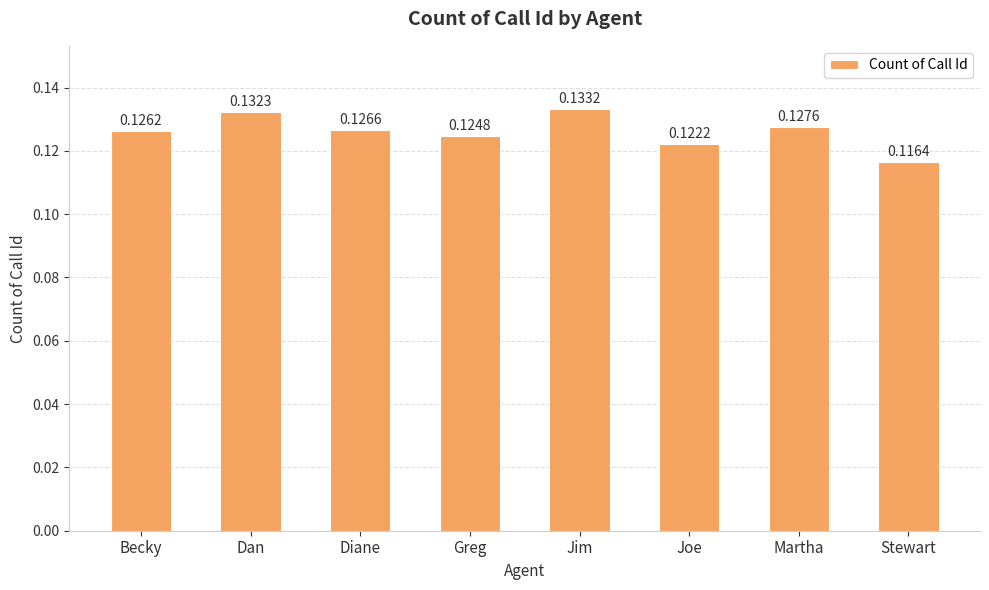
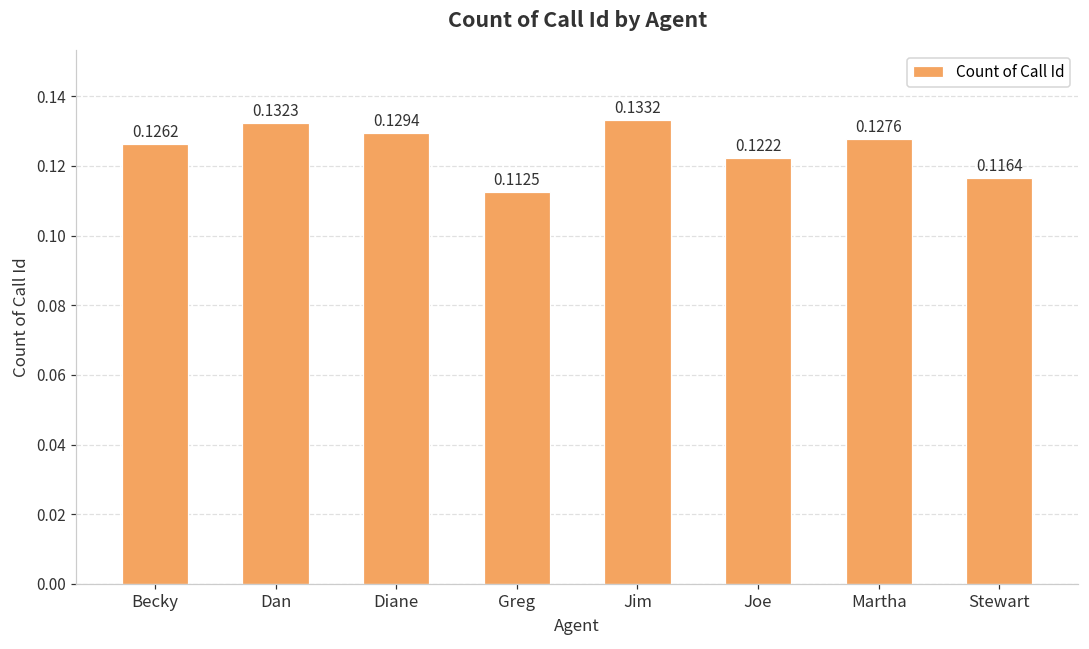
Diane: 0.1266 -> 0.1294
Greg: 0.1248 -> 0.1125
